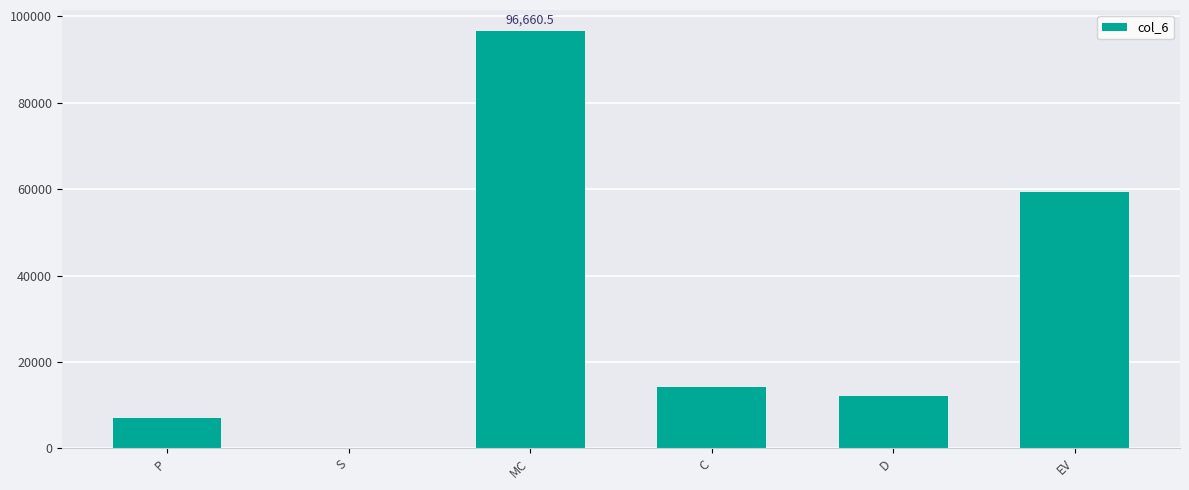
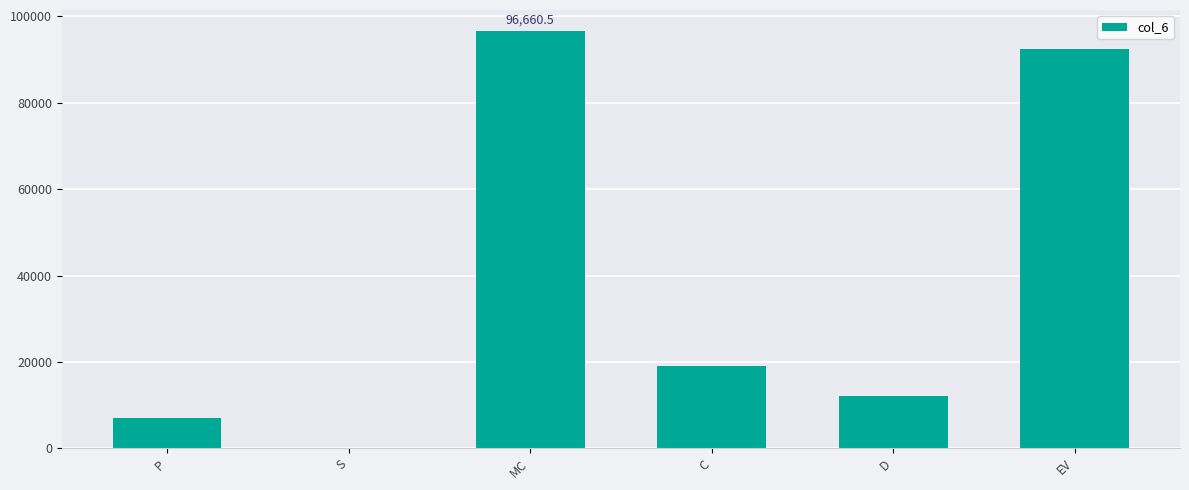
C: 14000 -> 19000
EV: 59000 -> 92000
